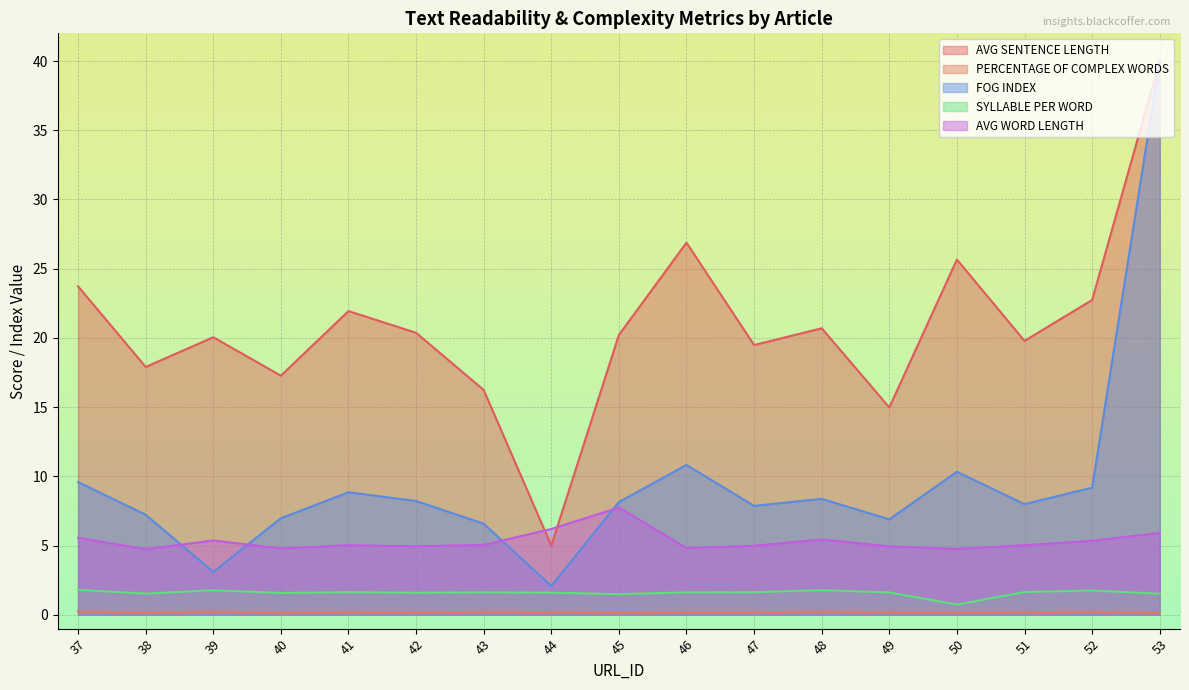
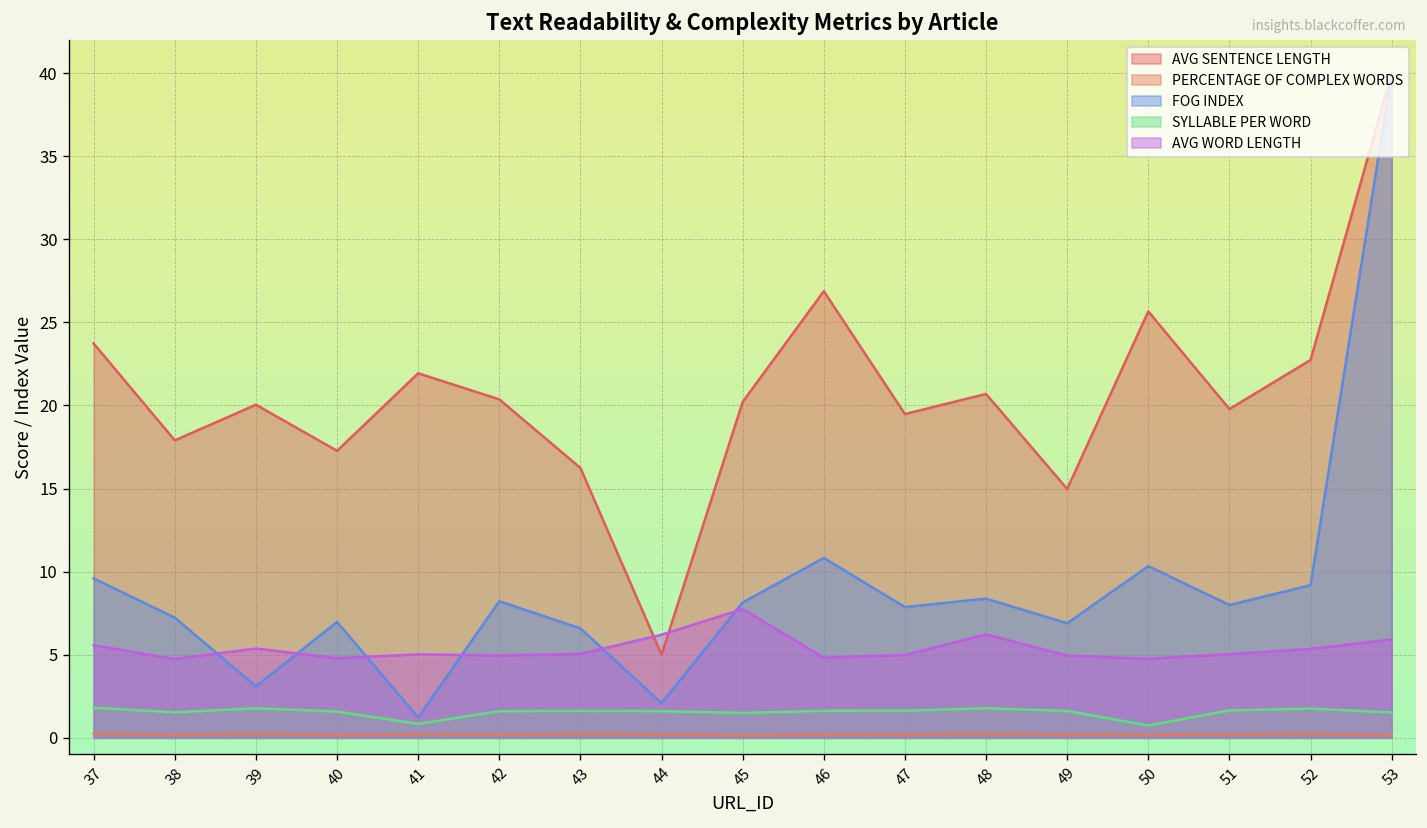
FOG INDEX, 41: 8.9 -> 1.2
SYLLABLE PER WORD, 41: 1.6 -> 0.8
AVG WORD LENGTH, 48: 5.4 -> 6.2
